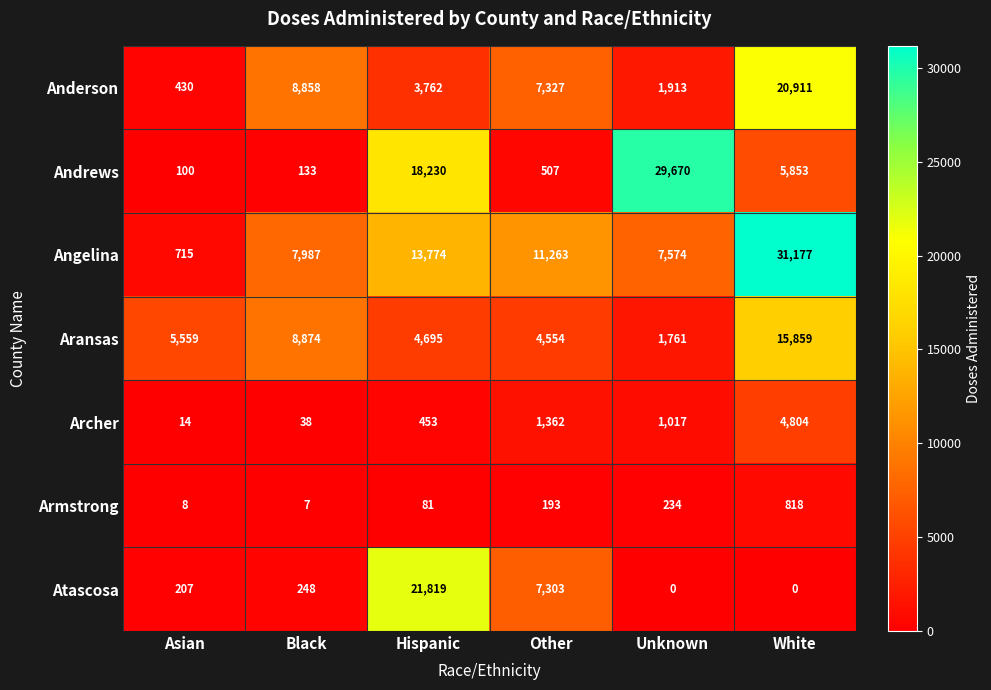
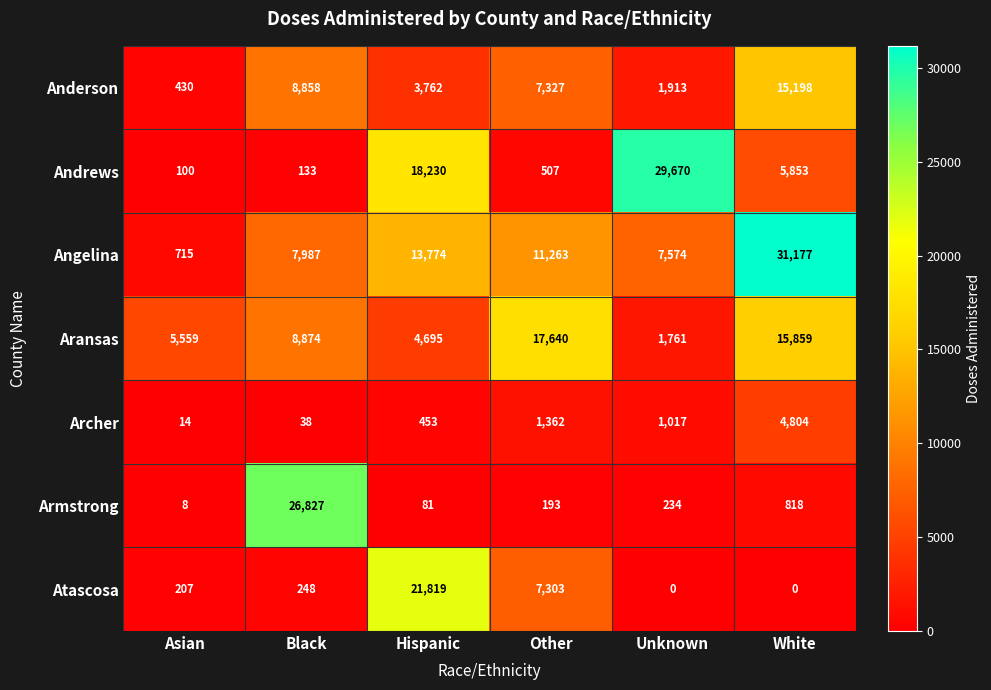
Anderson, White: 20,911 -> 15,198
Aransas, Other: 4,554 -> 17,640
Armstrong, Black: 7 -> 26,827
